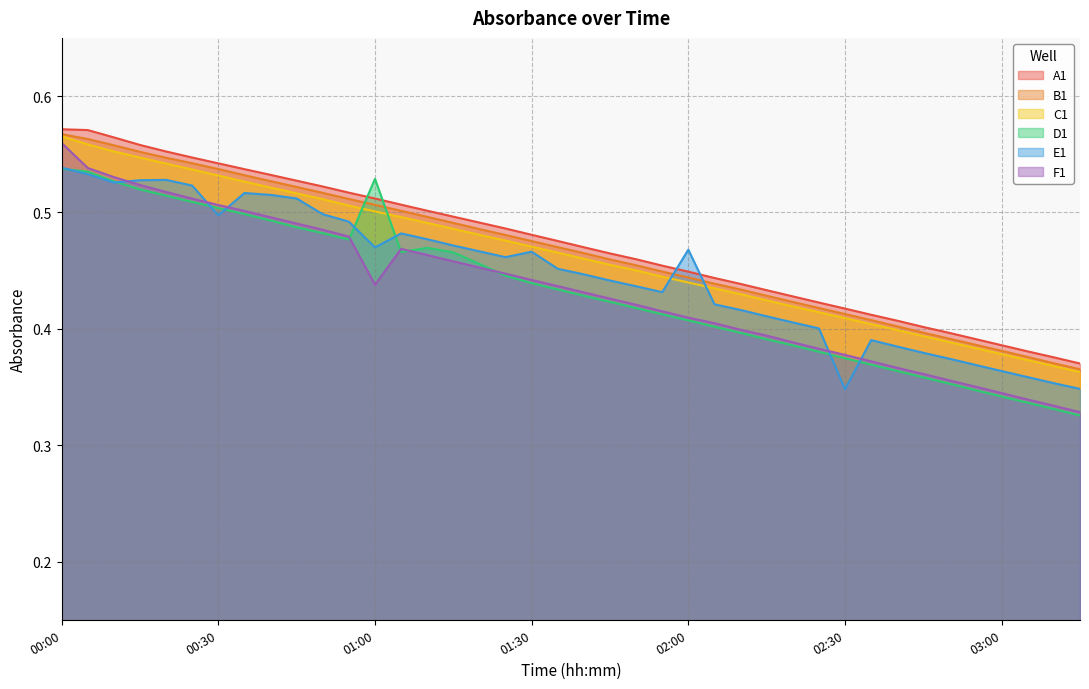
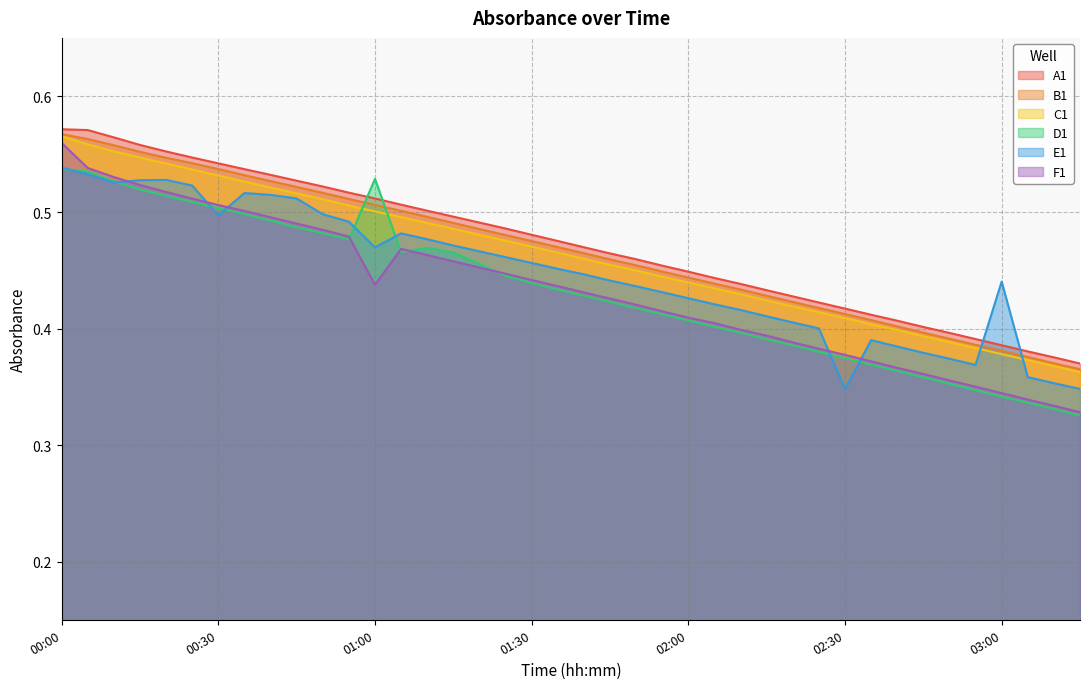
E1, 01:30: 0.466 -> 0.457
E1, 02:00: 0.468 -> 0.426
E1, 03:00: 0.364 -> 0.441
